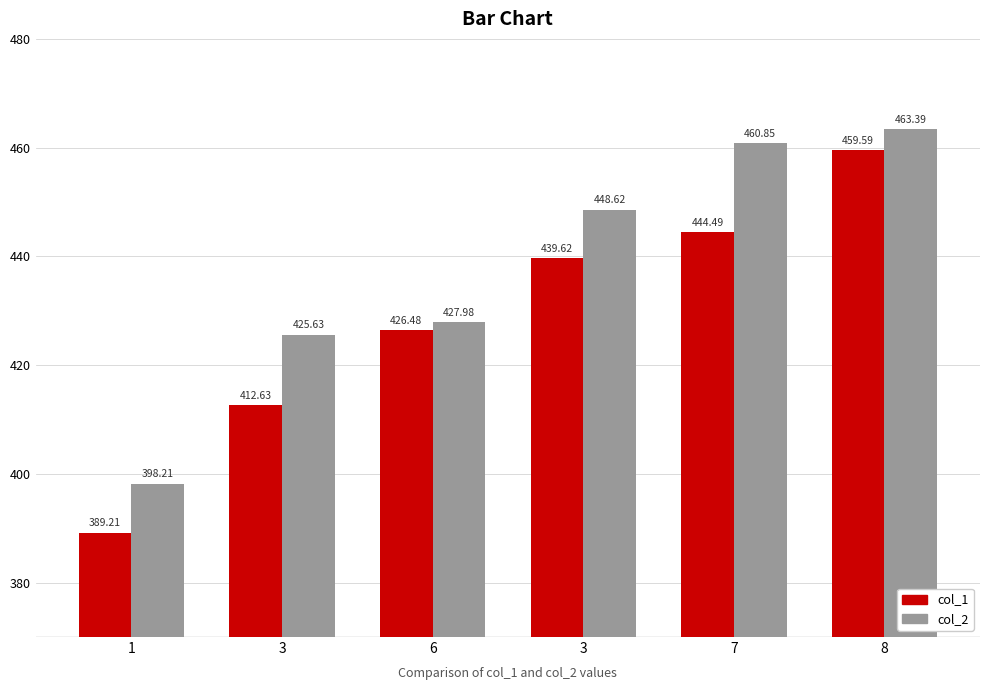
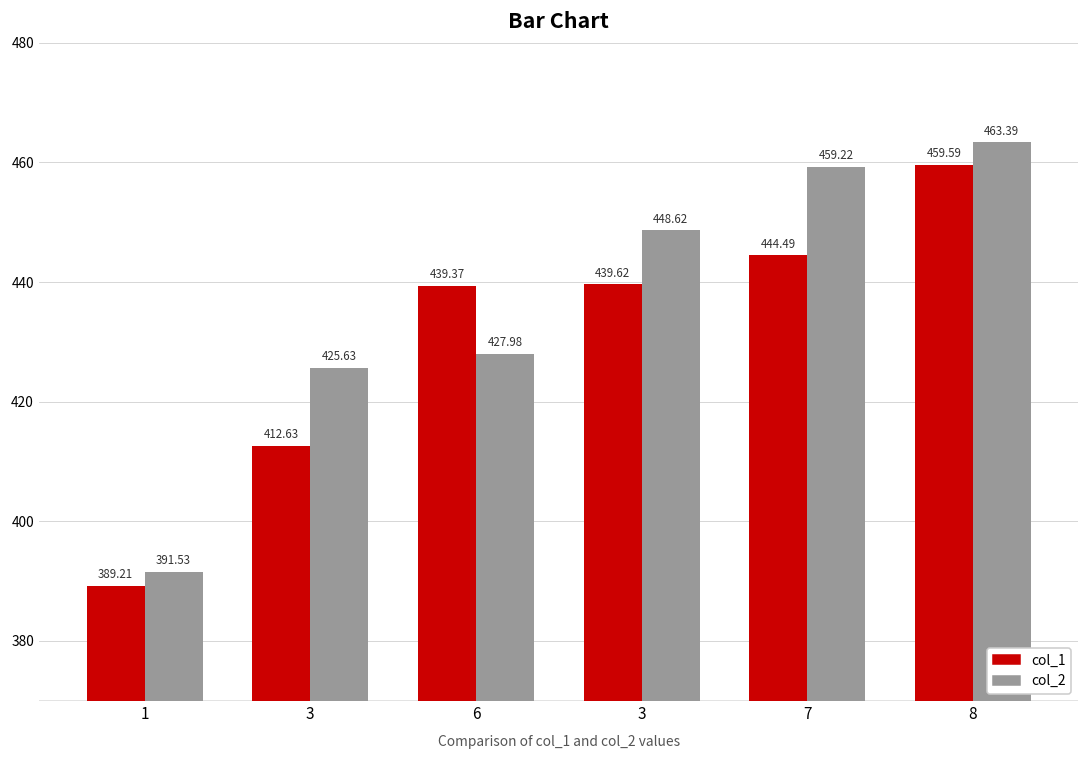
col_2, 1: 398.21 -> 391.53
col_1, 6: 426.48 -> 439.37
col_2, 7: 460.85 -> 459.22
